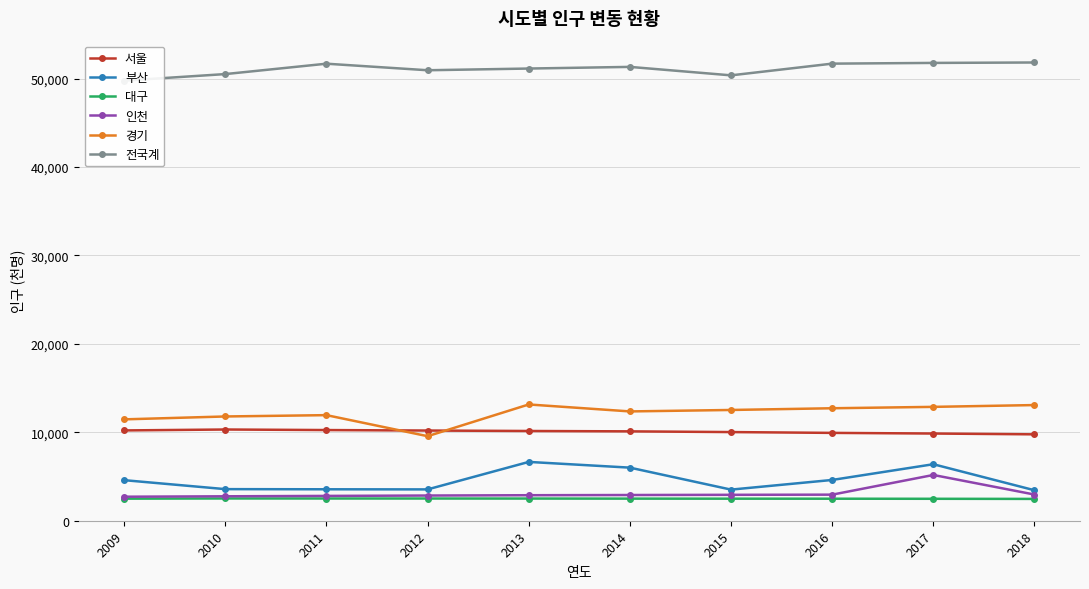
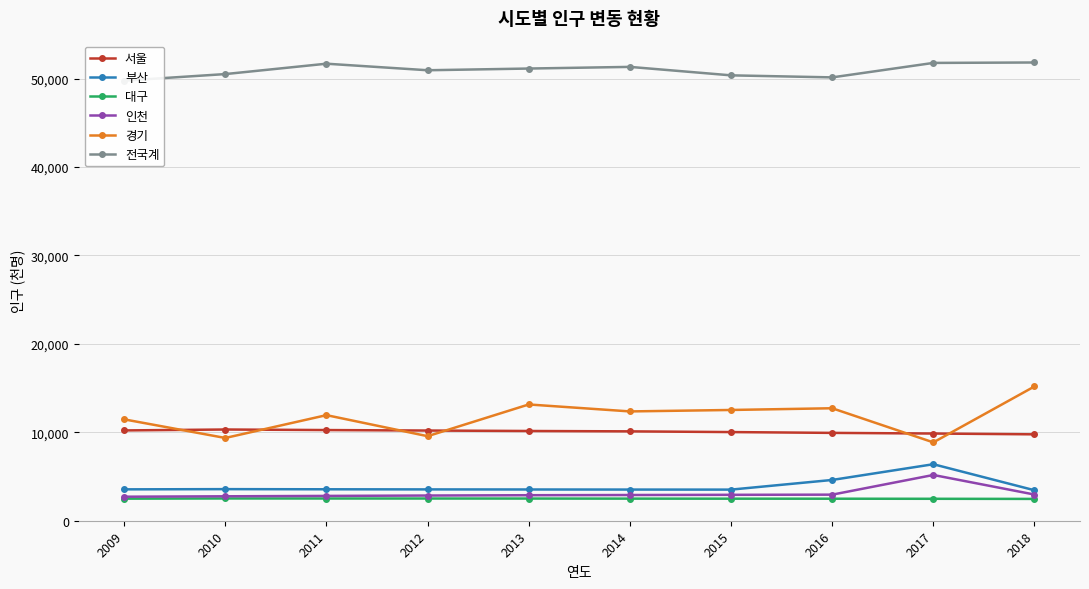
부산, 2009: 5,000 -> 4,000
경기, 2010: 12,000 -> 9,000
부산, 2013: 7,000 -> 4,000
부산, 2014: 6,000 -> 4,000
전국계, 2016: 52,000 -> 50,000
경기, 2017: 13,000 -> 9,000
경기, 2018: 13,000 -> 15,000
